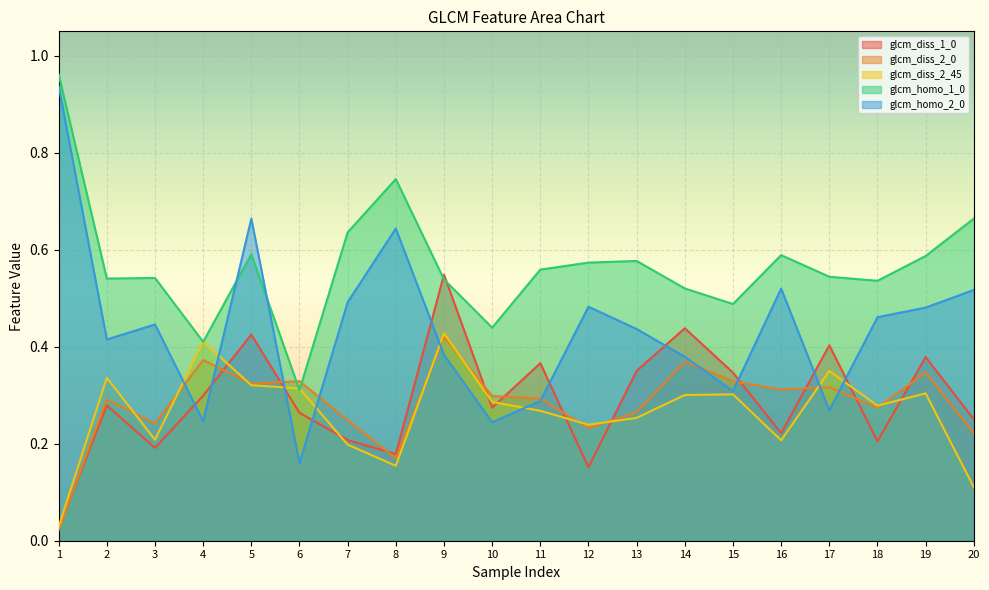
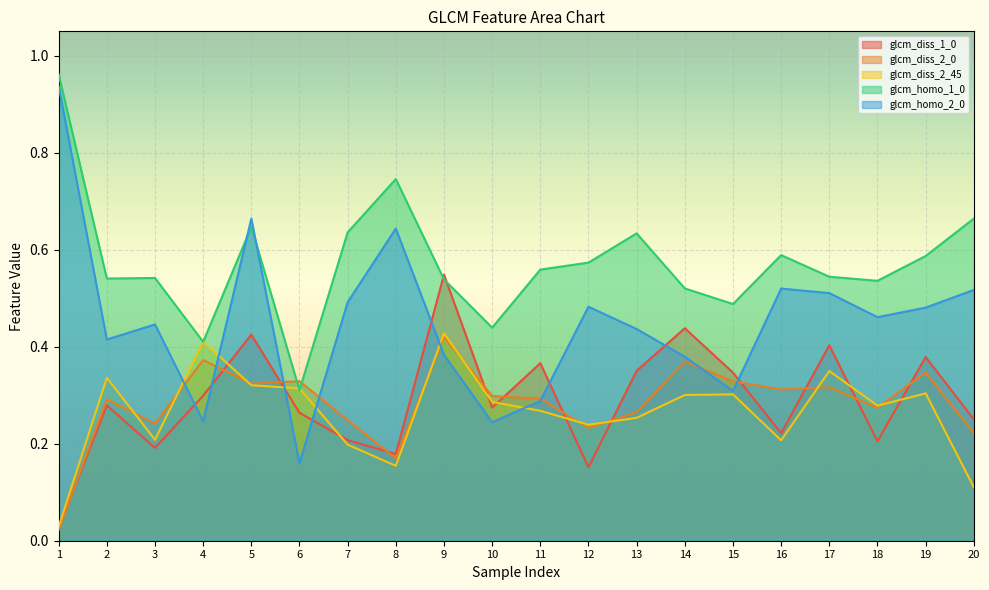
glcm_homo_1_0, 5: 0.59 -> 0.65
glcm_homo_1_0, 13: 0.58 -> 0.63
glcm_homo_2_0, 17: 0.27 -> 0.51
